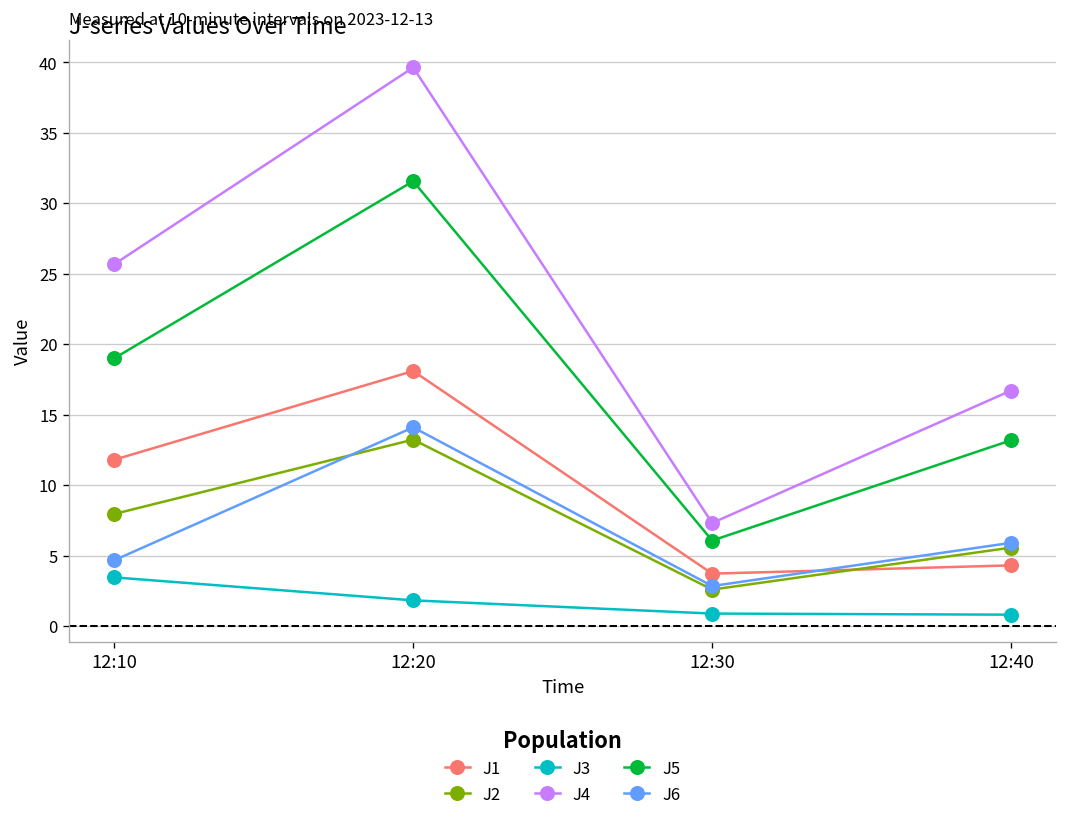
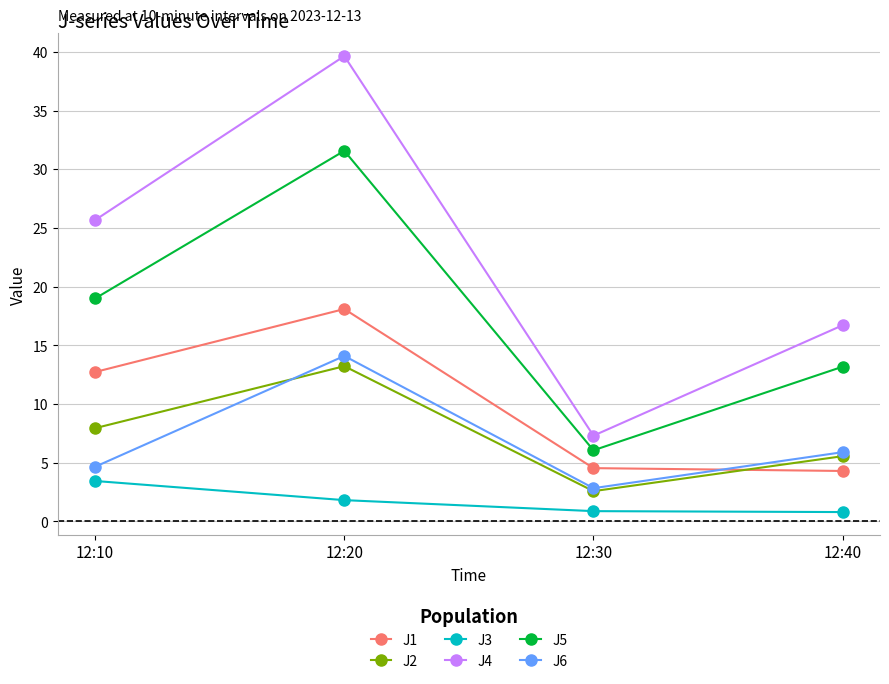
J1, 12:10: 11.8 -> 12.7
J1, 12:30: 3.7 -> 4.5
